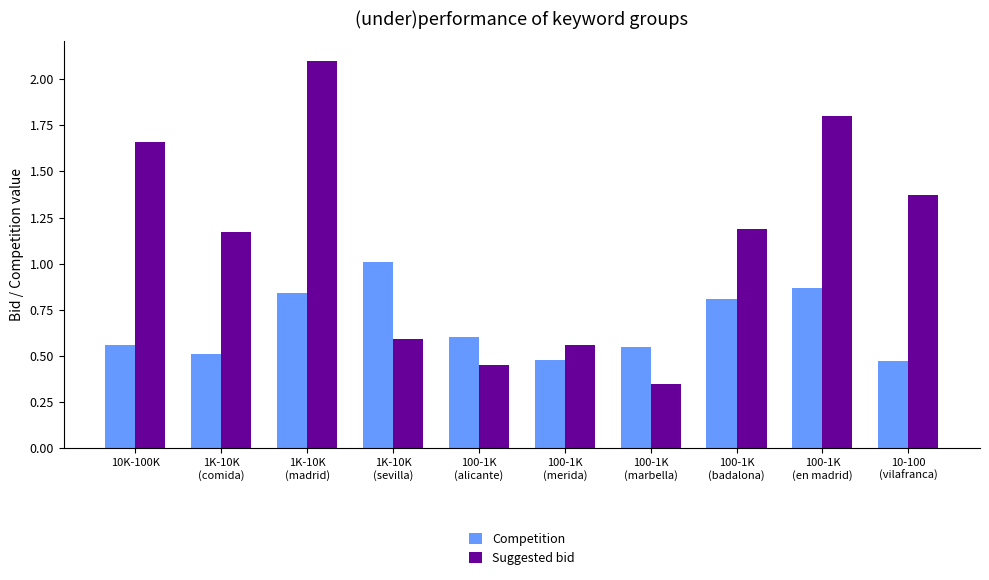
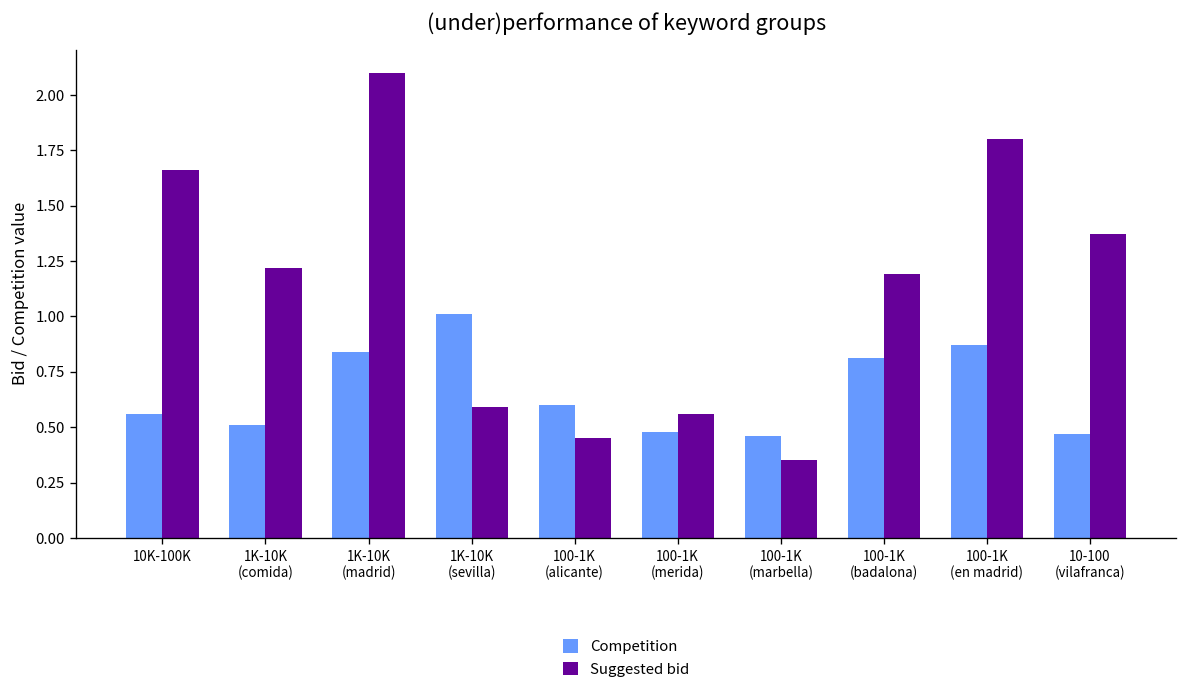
Suggested bid, 1K-10K (comida): 1.17 -> 1.22
Competition, 100-1K (marbella): 0.55 -> 0.46
